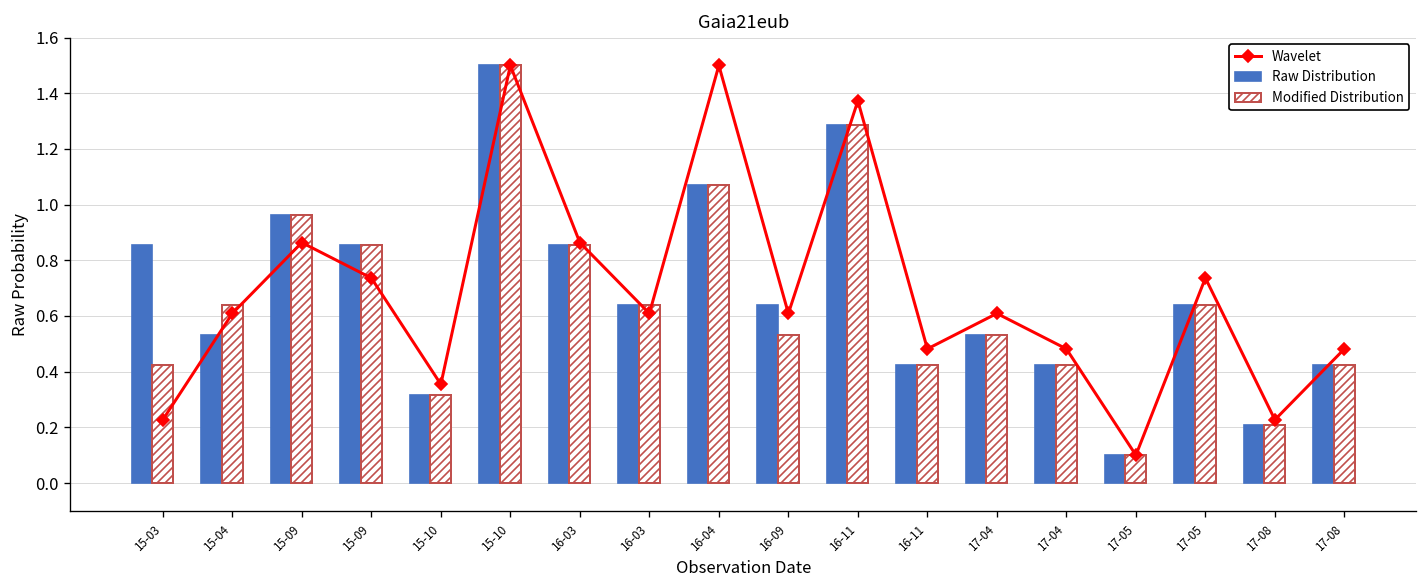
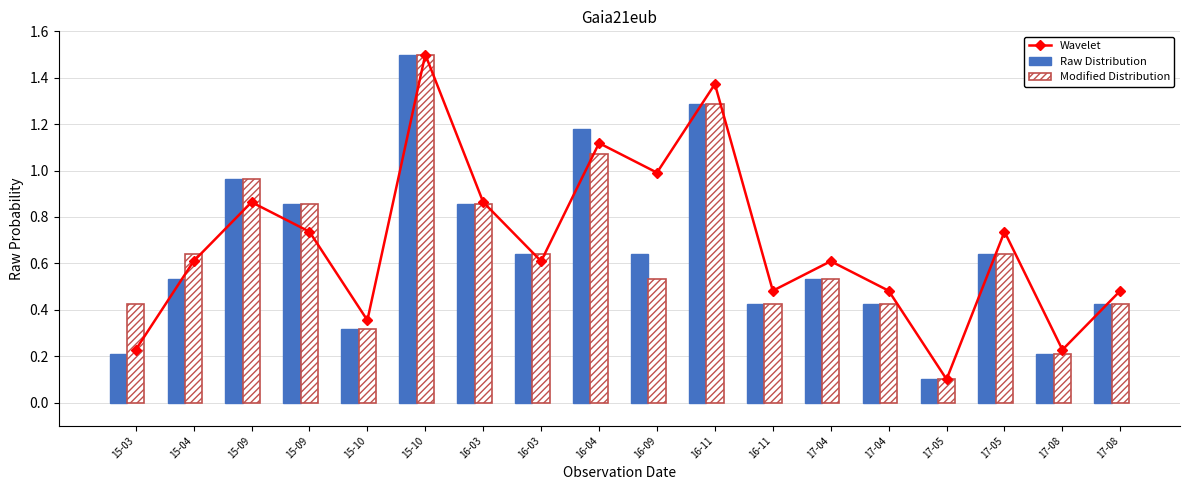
Raw Distribution, 15-03: 0.85 -> 0.21
Raw Distribution, 16-04: 1.07 -> 1.18
Wavelet, 16-04: 1.50 -> 1.12
Wavelet, 16-09: 0.61 -> 0.99
